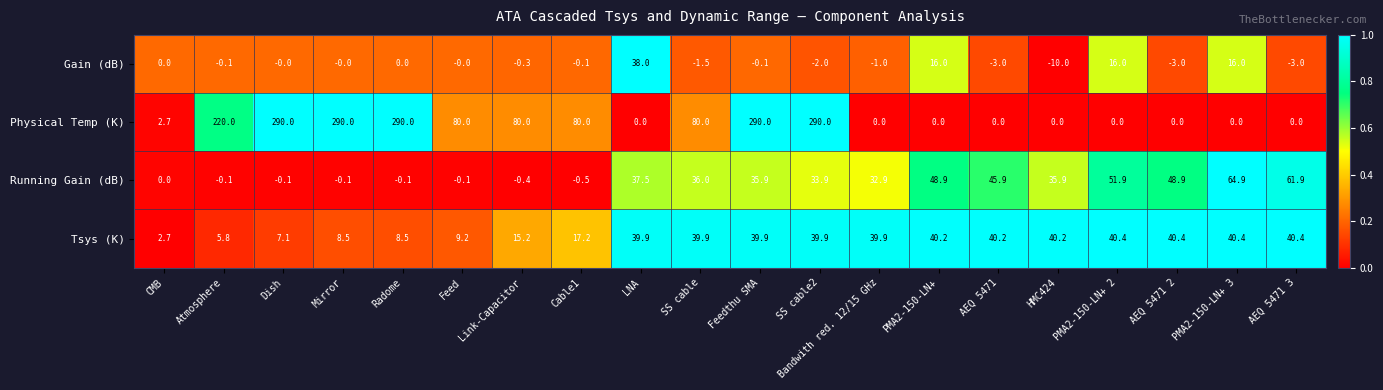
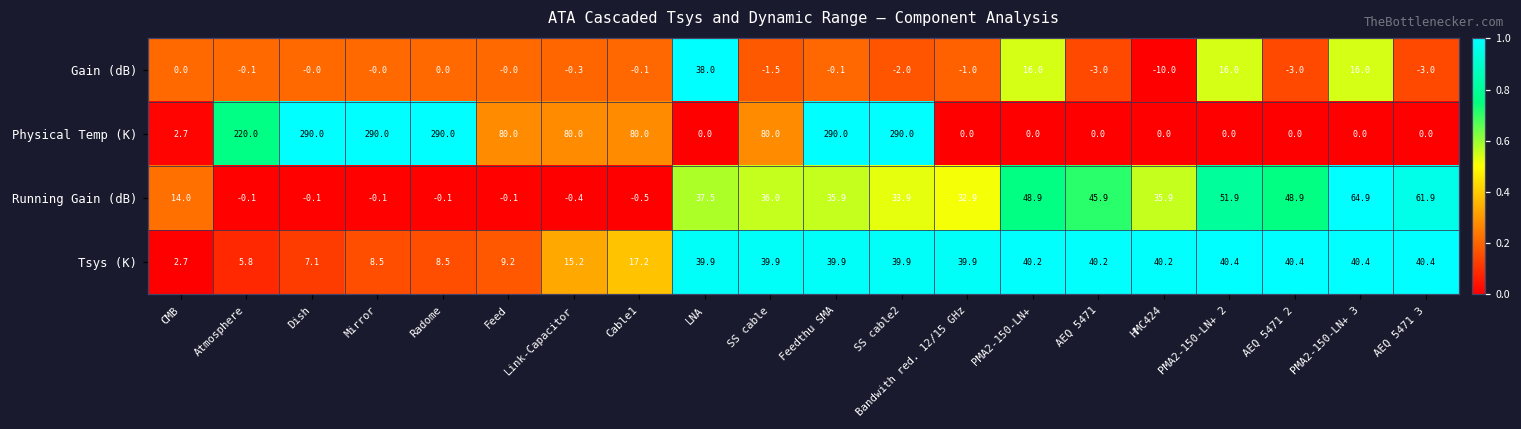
Running Gain (dB), CMB: 0.0 -> 14.0
